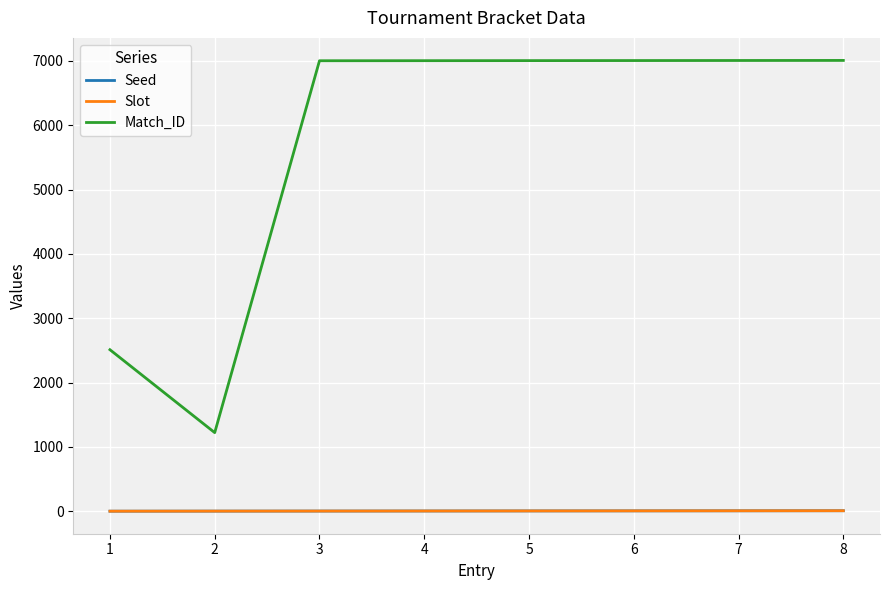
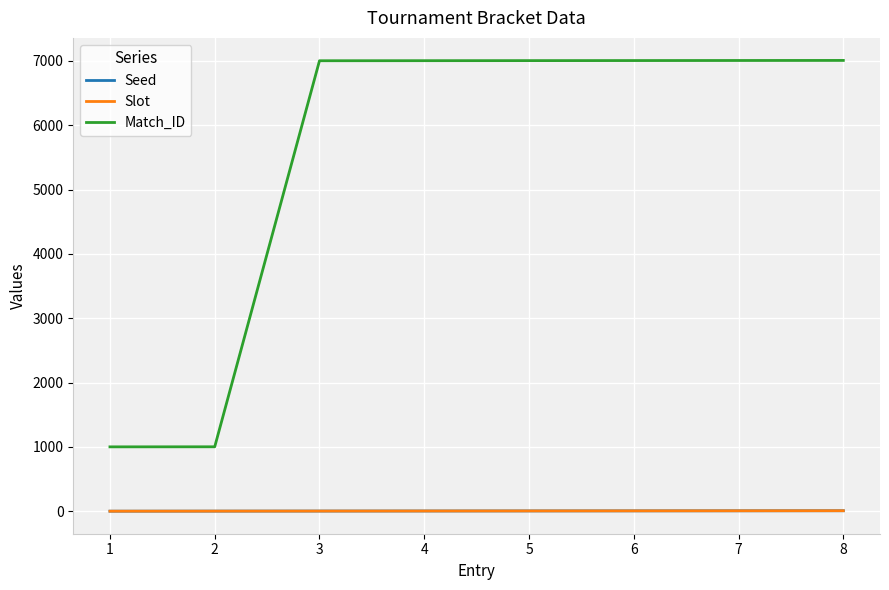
Match_ID, 1: 2500 -> 1000
Match_ID, 2: 1200 -> 1000
